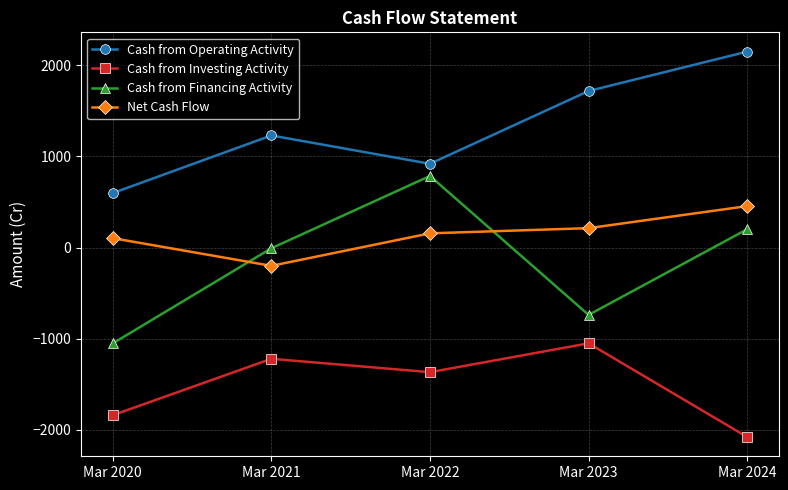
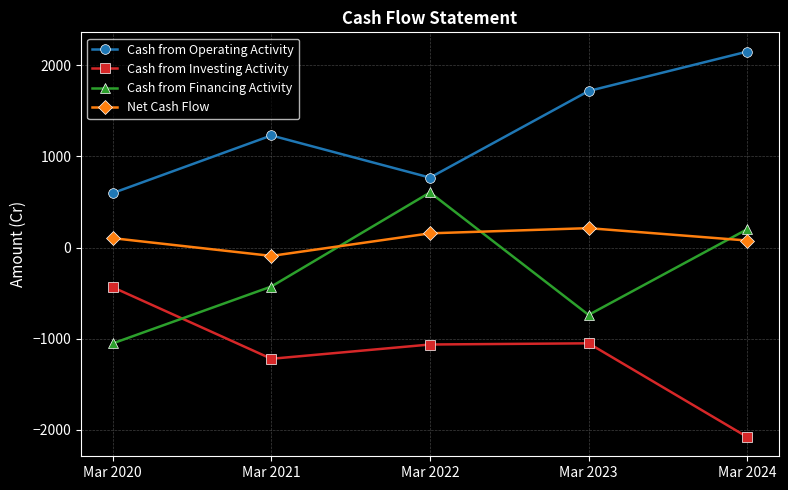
Cash from Investing Activity, Mar 2020: -1800 -> -400
Cash from Financing Activity, Mar 2021: 0 -> -400
Net Cash Flow, Mar 2021: -200 -> -100
Cash from Operating Activity, Mar 2022: 900 -> 800
Cash from Investing Activity, Mar 2022: -1400 -> -1100
Cash from Financing Activity, Mar 2022: 800 -> 600
Net Cash Flow, Mar 2024: 500 -> 100
